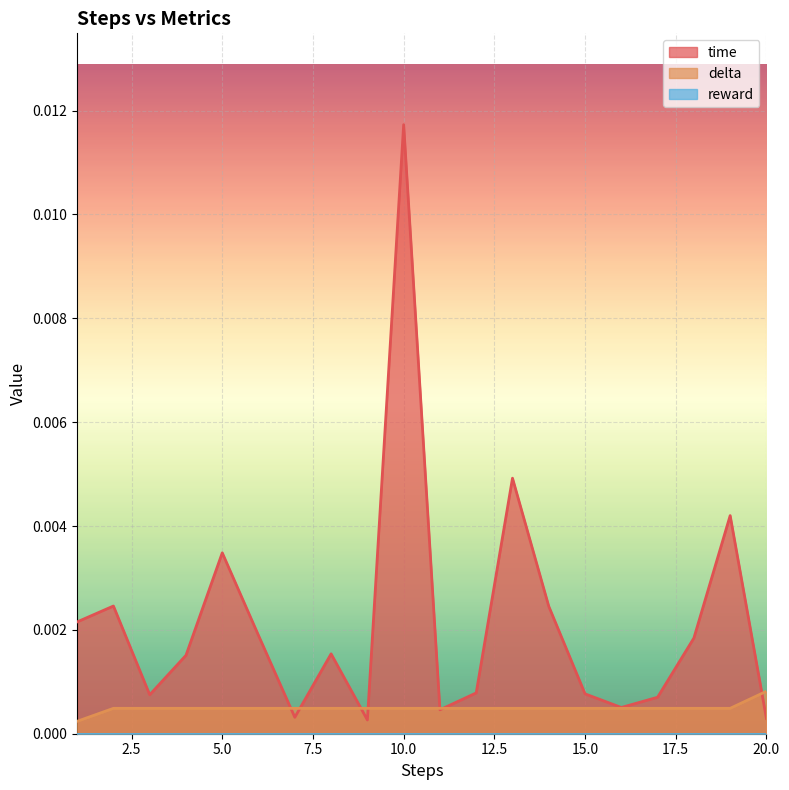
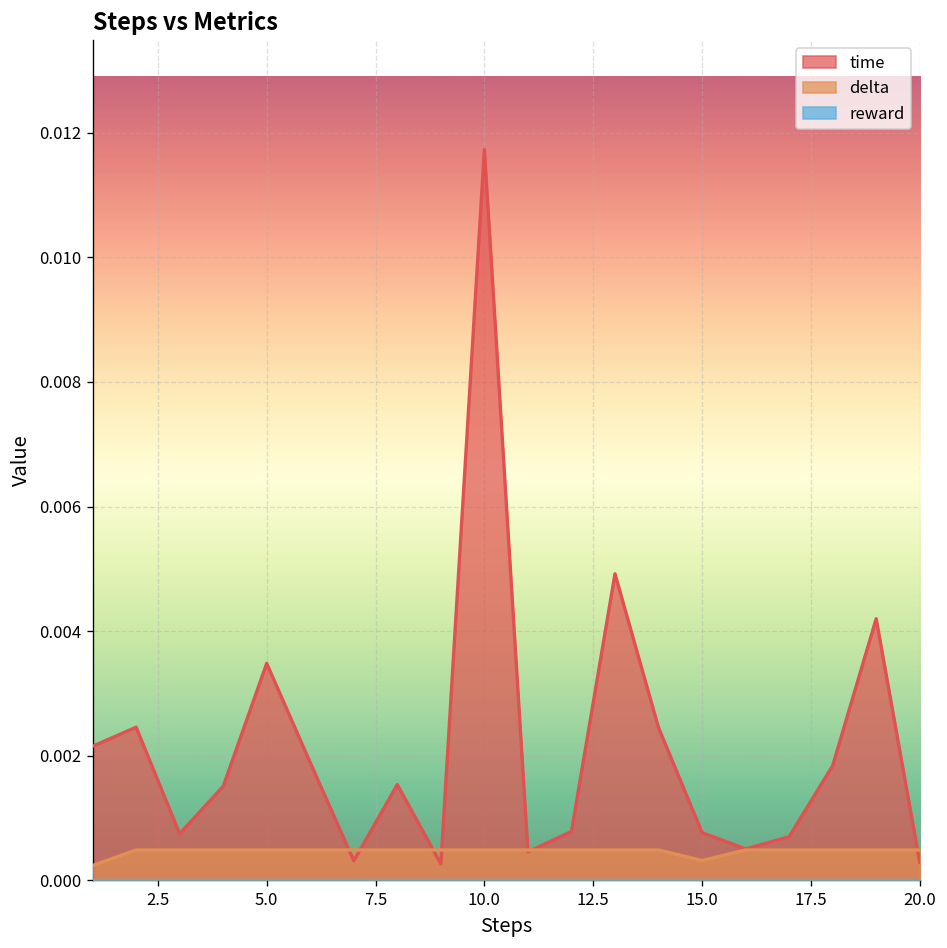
delta, 15.0: 0.0005 -> 0.0003
delta, 20.0: 0.0008 -> 0.0005
